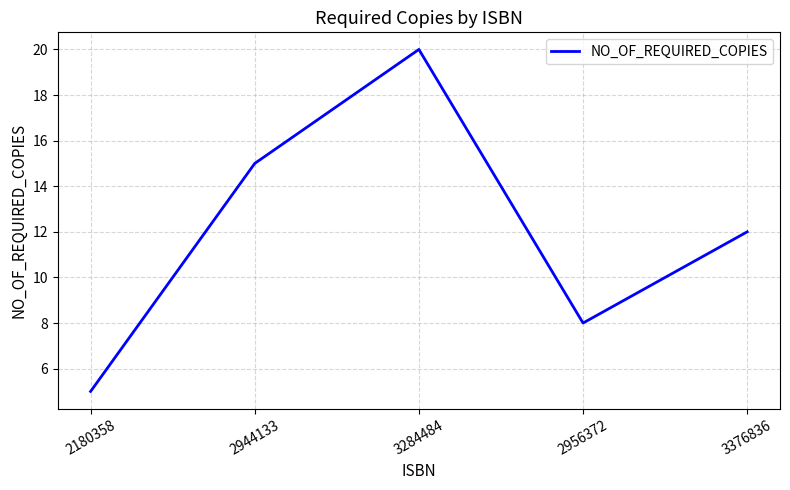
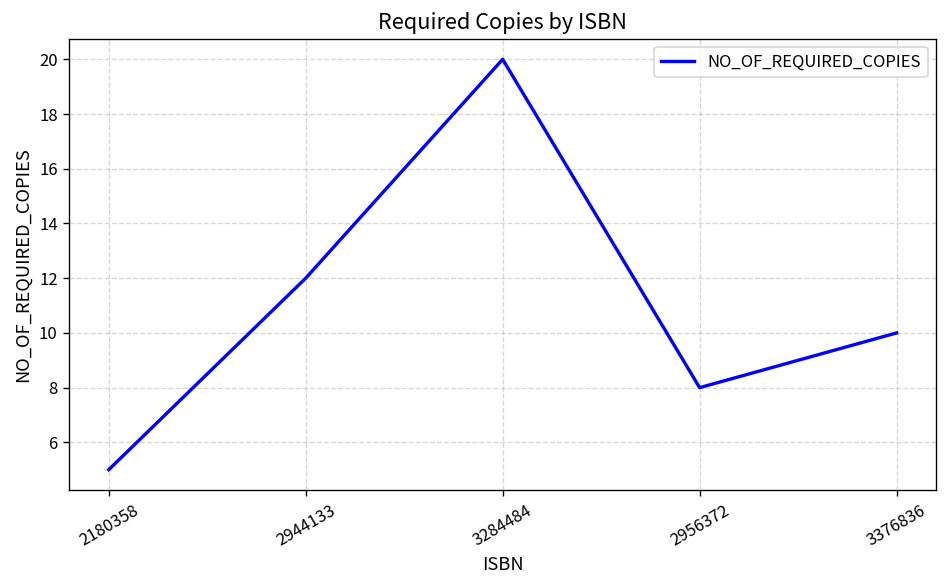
2944133: 15 -> 12
3376836: 12 -> 10
